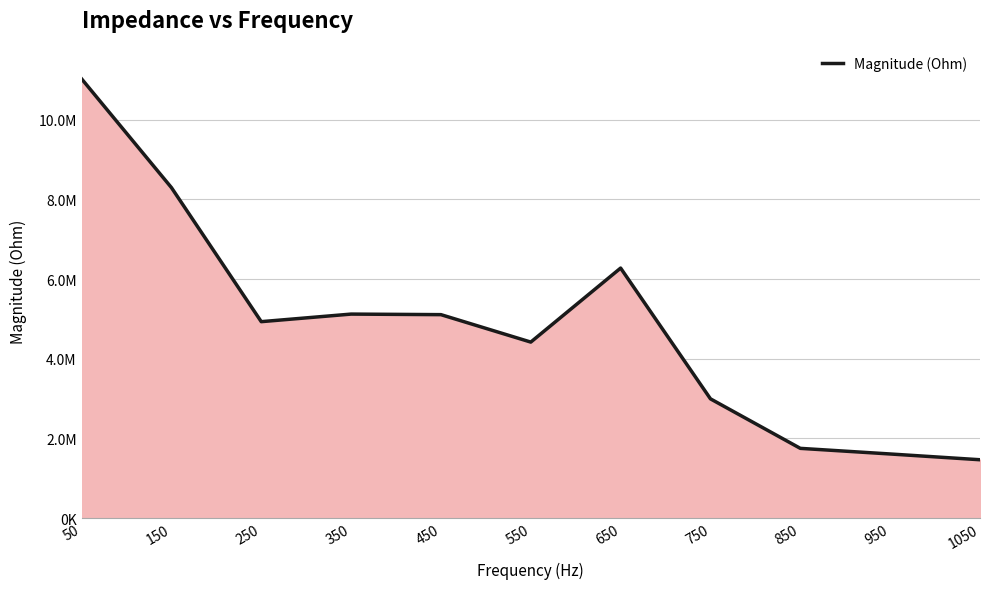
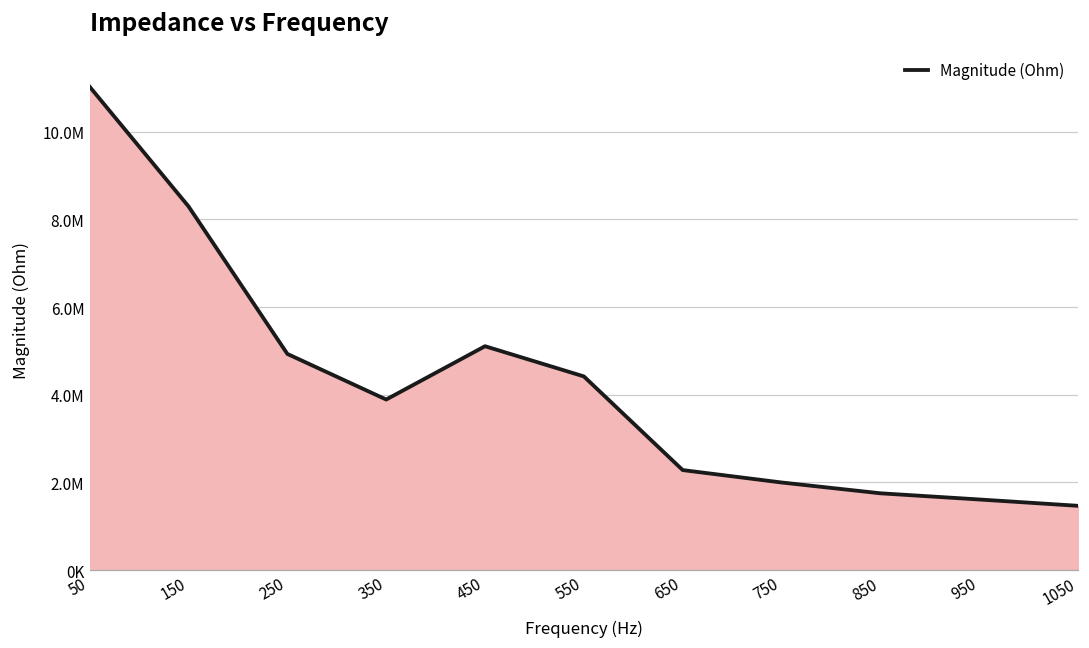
350: 5100000 -> 3900000
650: 6300000 -> 2300000
750: 3000000 -> 2000000
